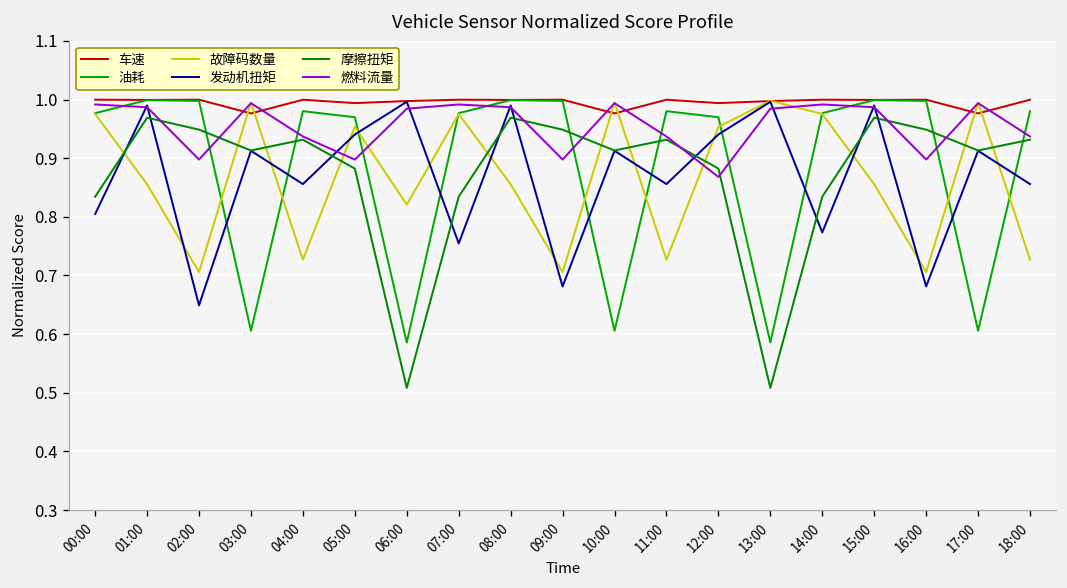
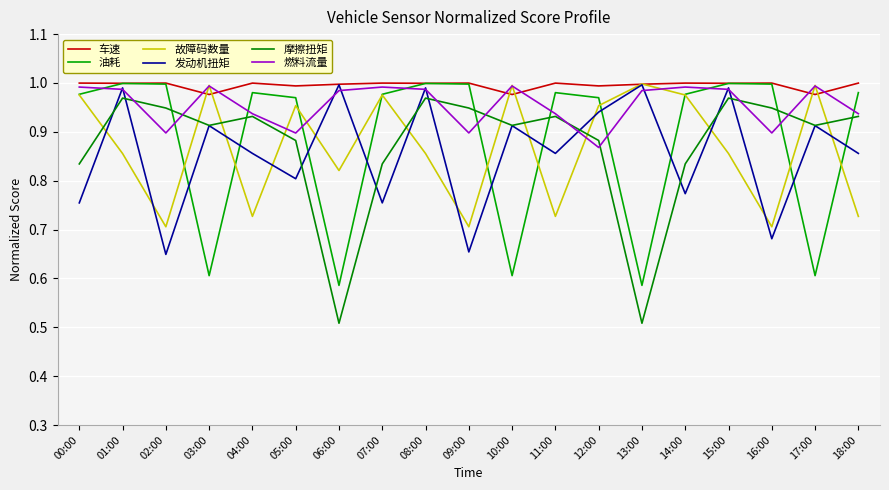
发动机扭矩, 00:00: 0.80 -> 0.75
发动机扭矩, 05:00: 0.94 -> 0.80
发动机扭矩, 09:00: 0.68 -> 0.65
